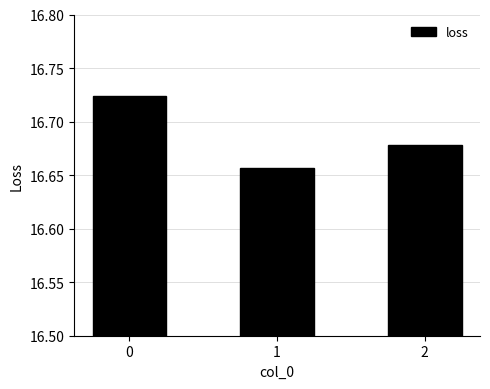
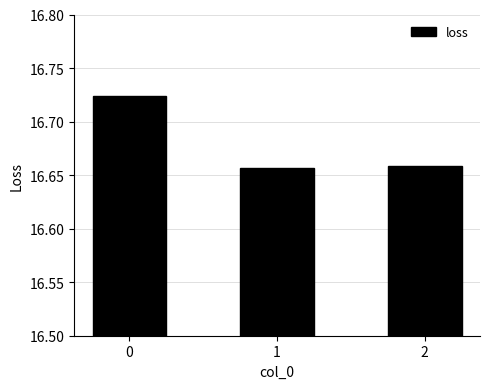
2: 16.678 -> 16.659
